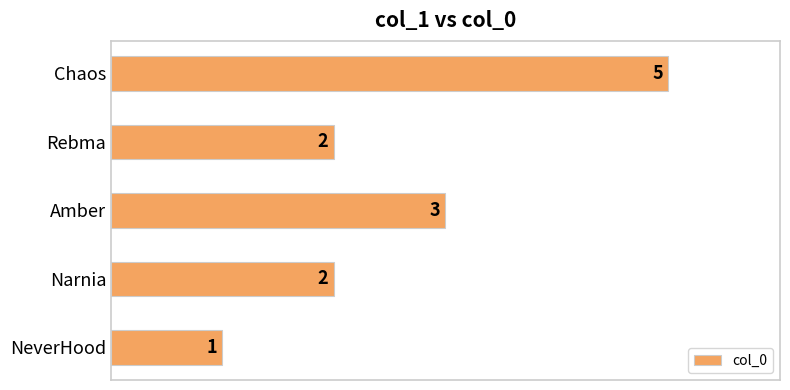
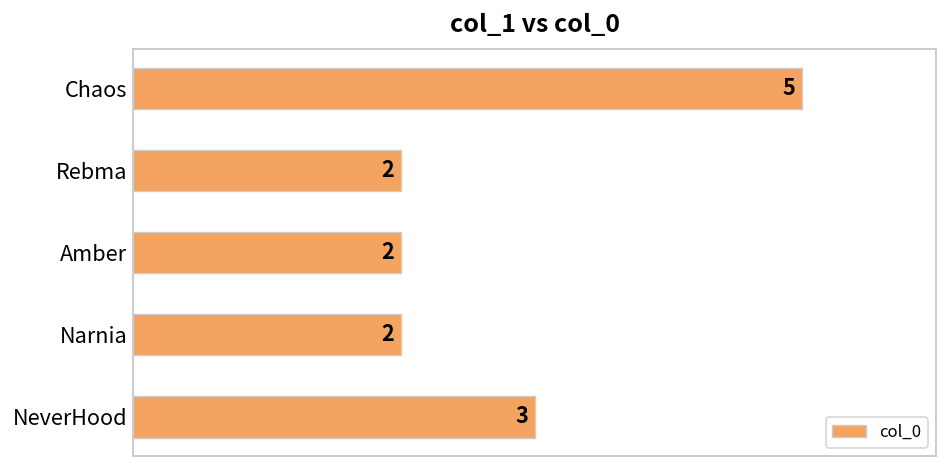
Amber: 3 -> 2
NeverHood: 1 -> 3
